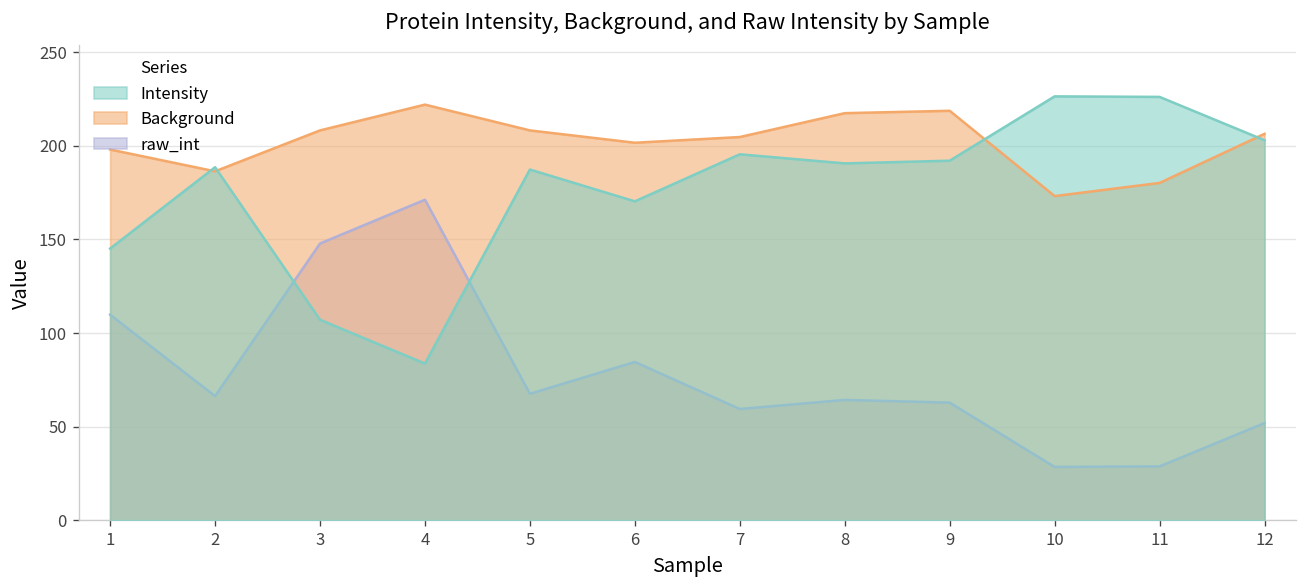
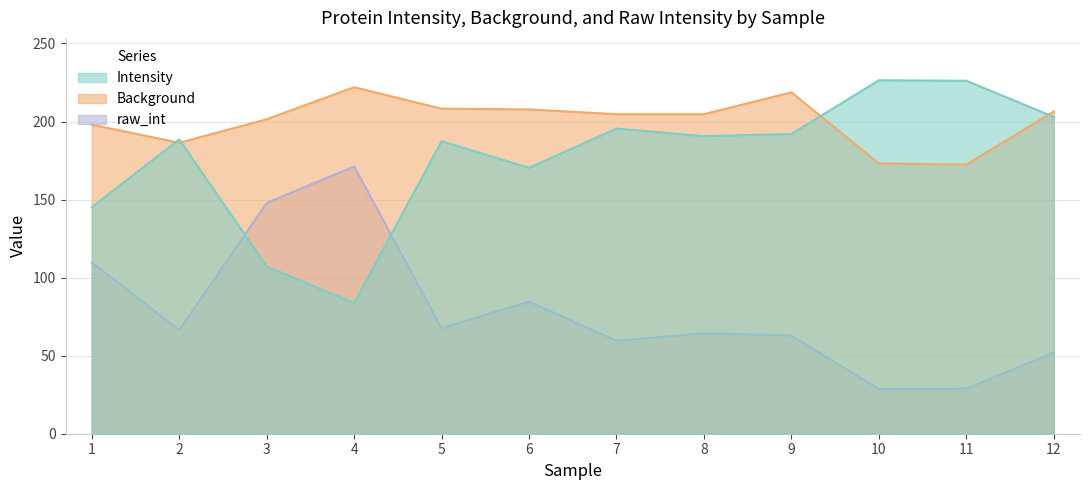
Background, 3: 208 -> 201
Background, 6: 202 -> 208
Background, 8: 217 -> 205
Background, 11: 180 -> 172
